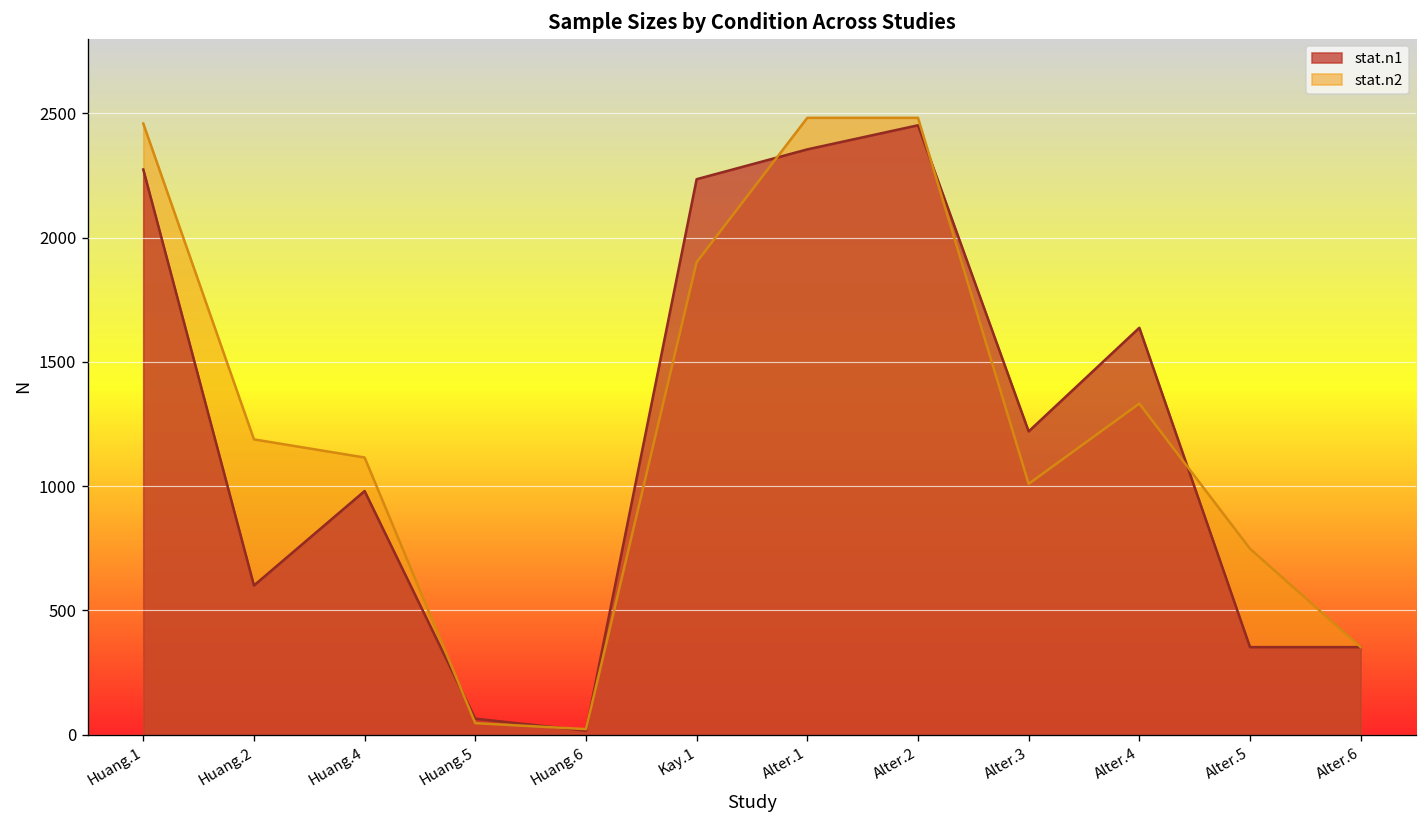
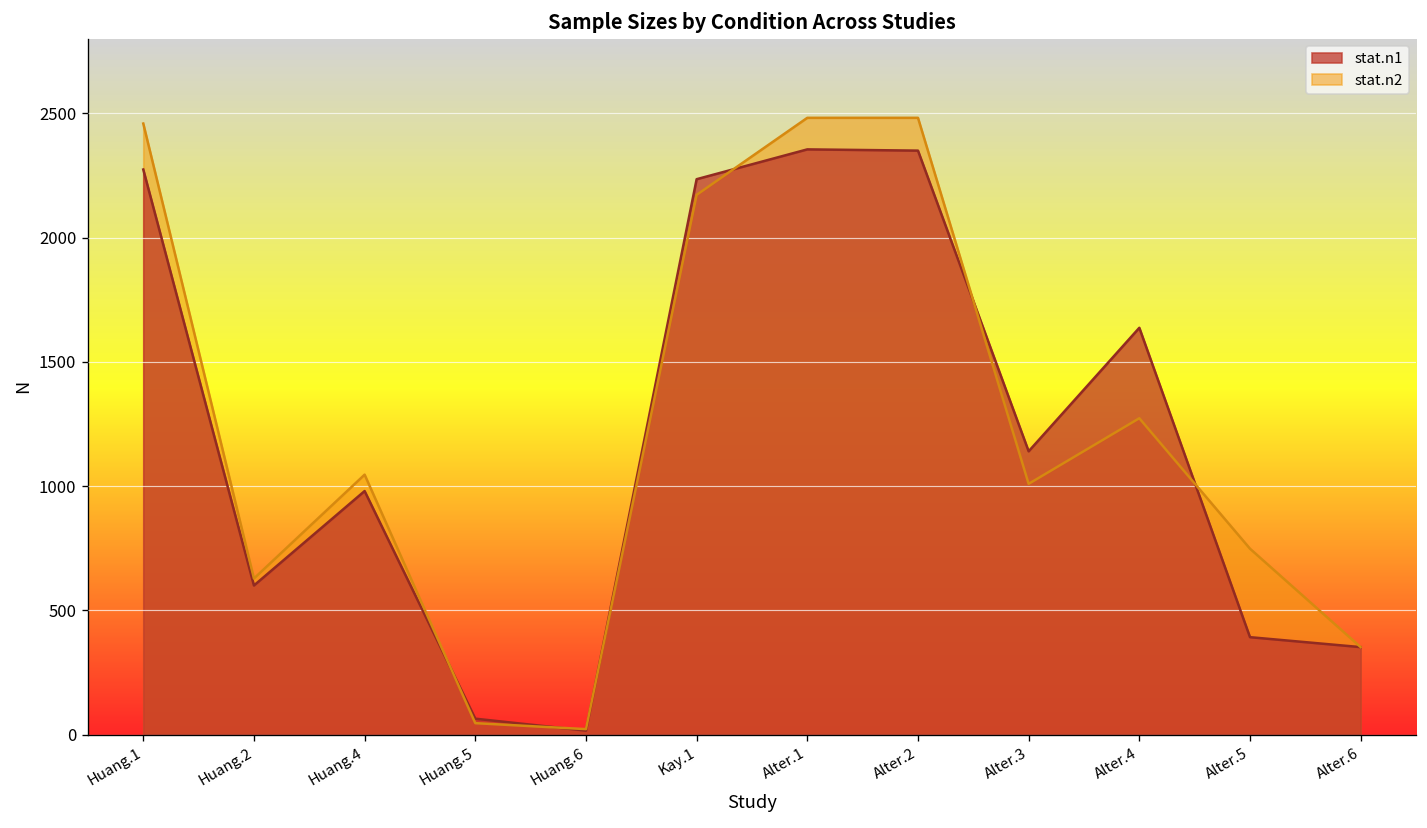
stat.n2, Huang.2: 1190 -> 630
stat.n2, Huang.4: 1120 -> 1050
stat.n2, Kay.1: 1900 -> 2170
stat.n1, Alter.2: 2450 -> 2350
stat.n1, Alter.3: 1220 -> 1140
stat.n2, Alter.4: 1330 -> 1270
stat.n1, Alter.5: 350 -> 390
